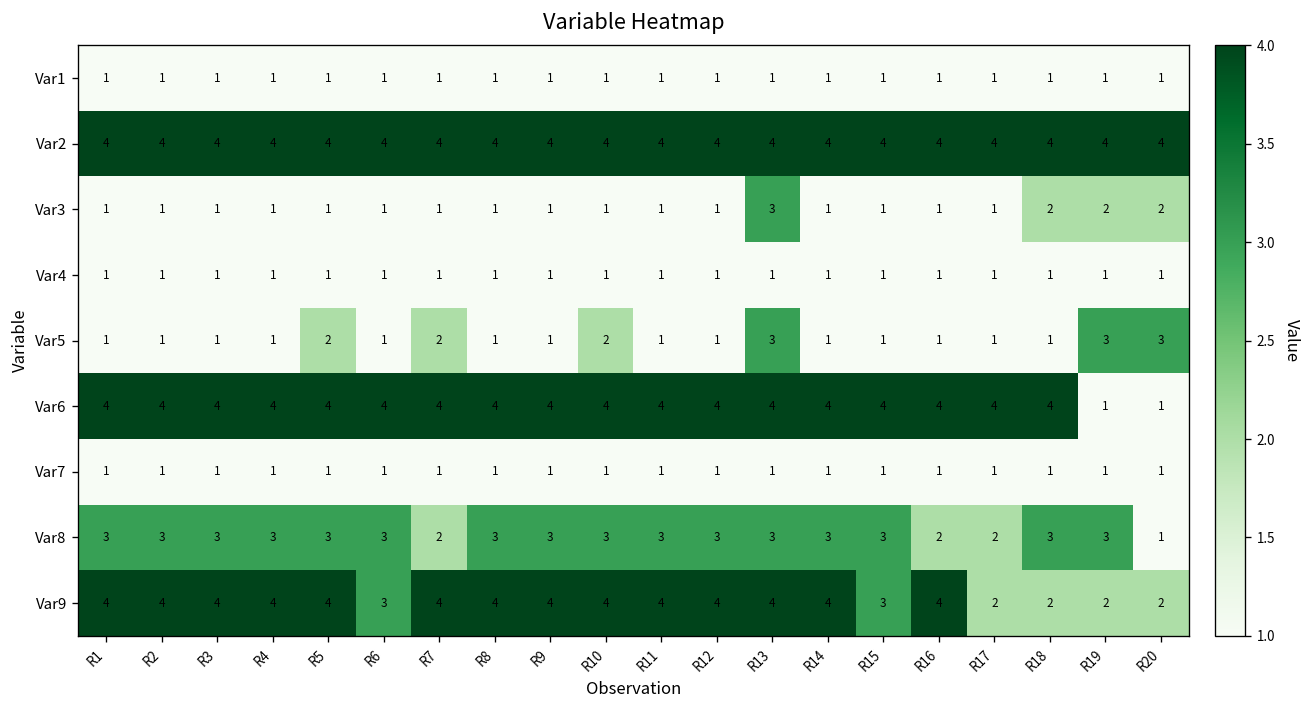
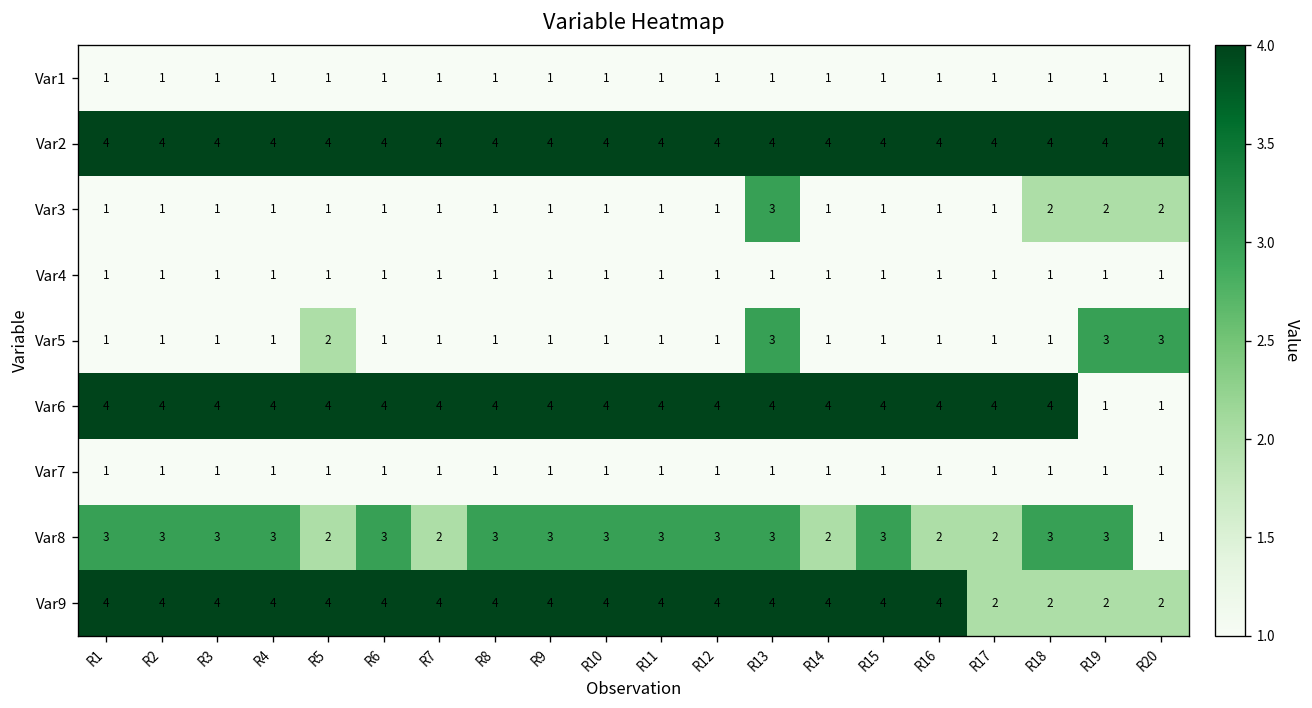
Var5, R7: 2 -> 1
Var5, R10: 2 -> 1
Var8, R5: 3 -> 2
Var8, R14: 3 -> 2
Var9, R6: 3 -> 4
Var9, R15: 3 -> 4
